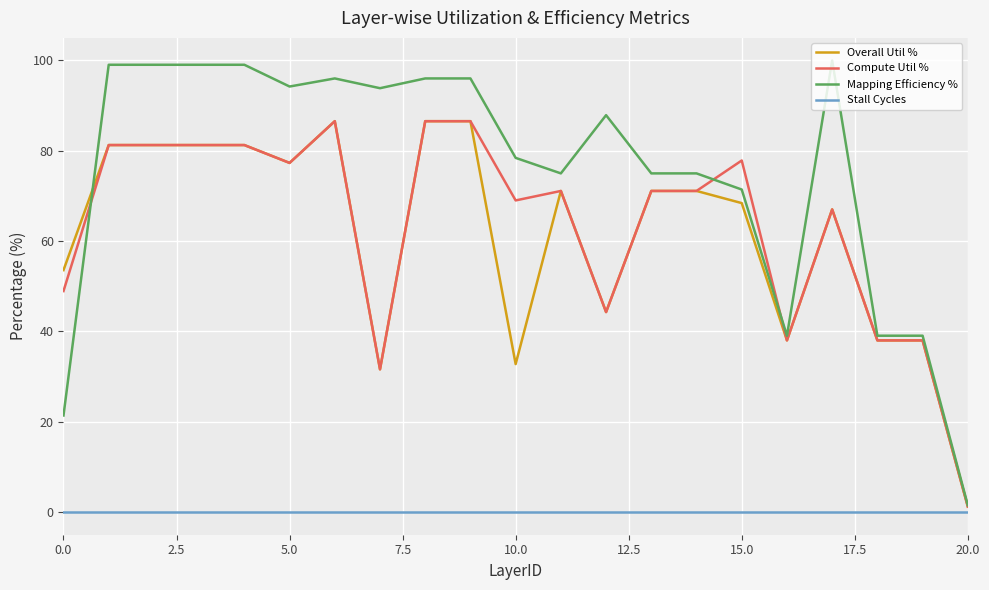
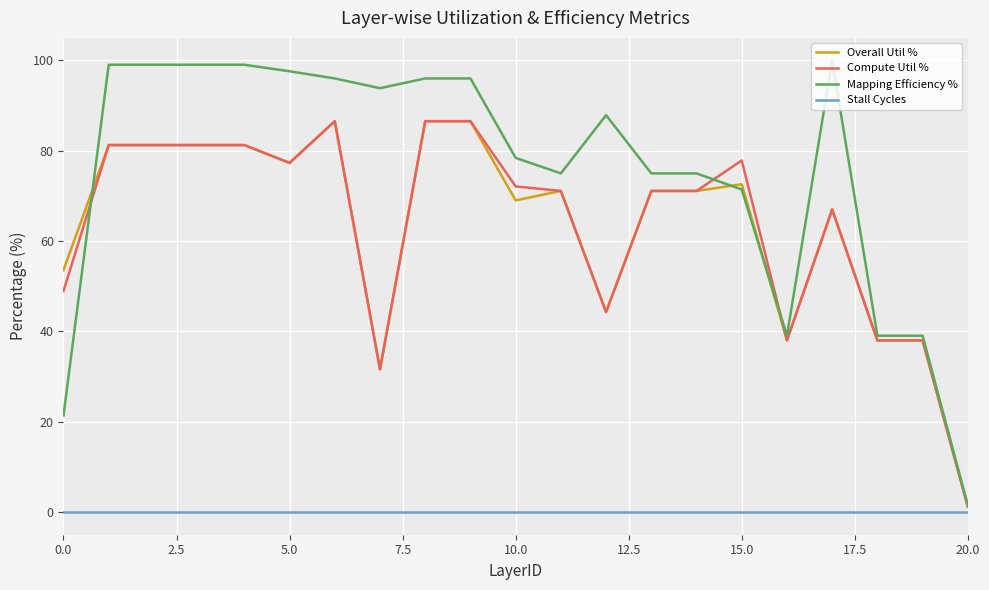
Mapping Efficiency %, 5.0: 94 -> 98
Overall Util %, 10.0: 33 -> 69
Compute Util %, 10.0: 69 -> 72
Overall Util %, 15.0: 68 -> 73
